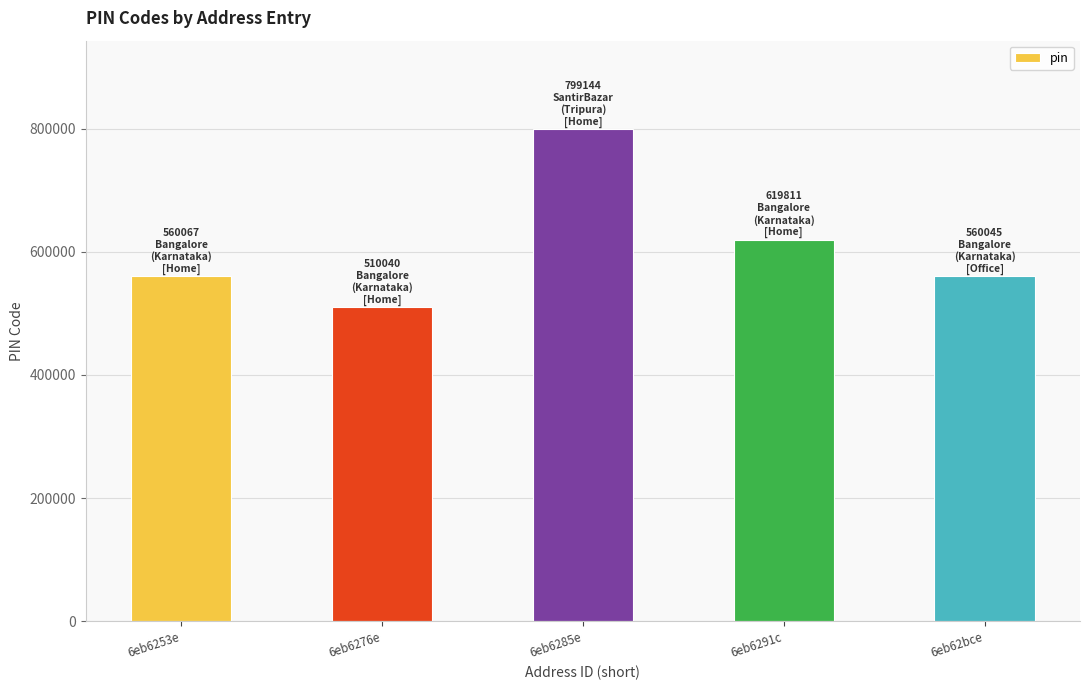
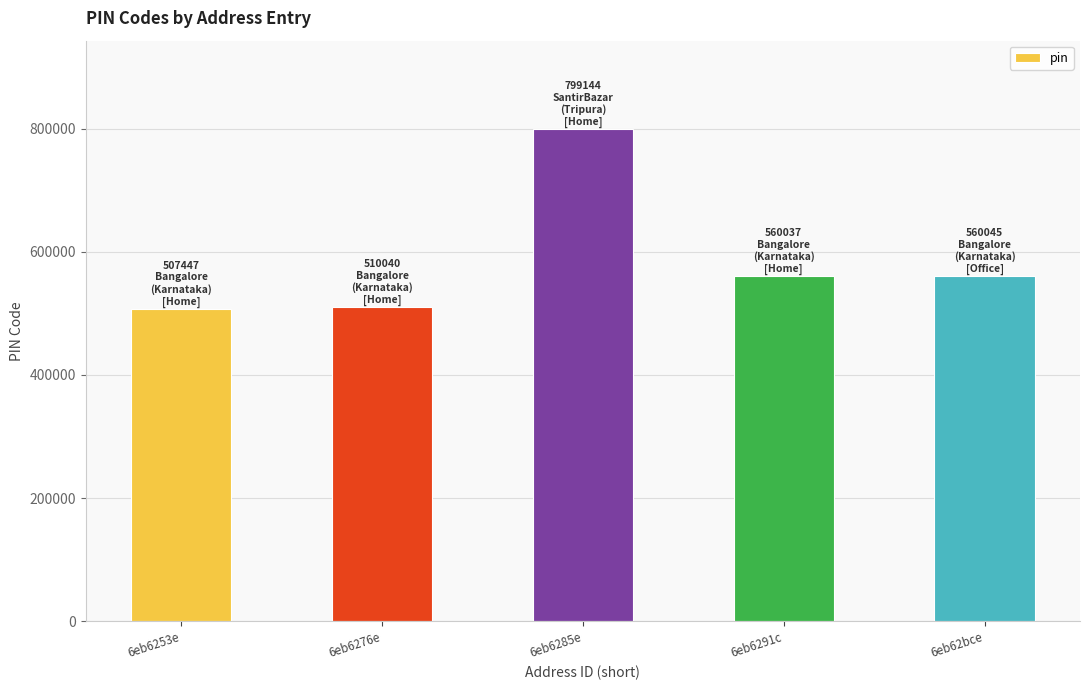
6eb6253e: 560067 -> 507447
6eb6291c: 619811 -> 560037
